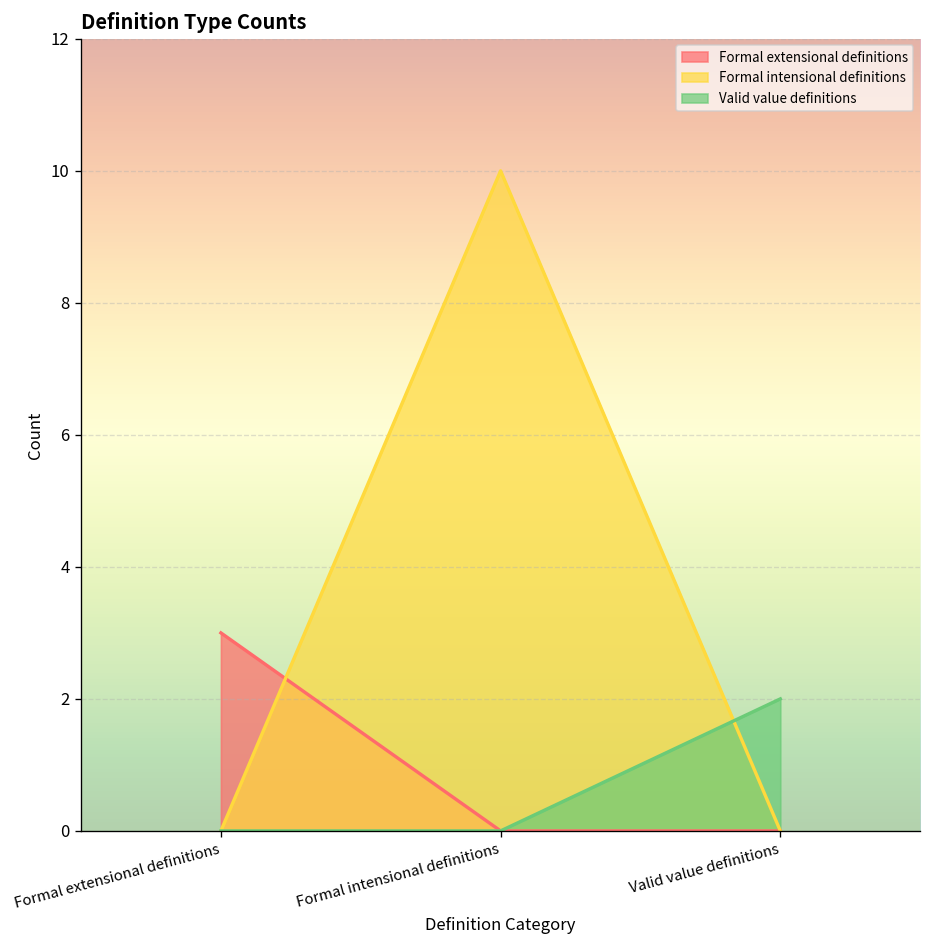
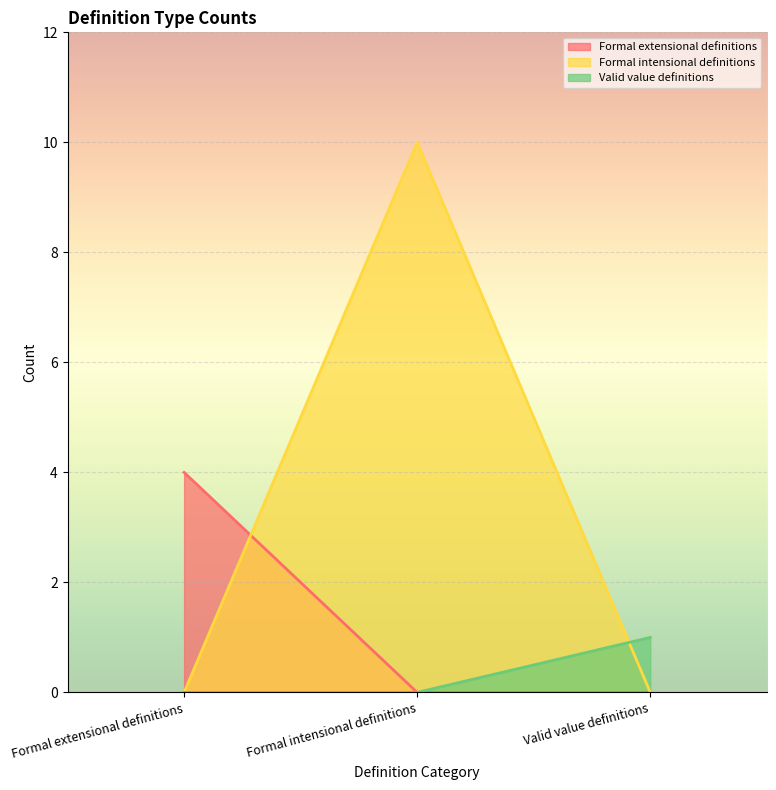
Formal extensional definitions, Formal extensional definitions: 3 -> 4
Valid value definitions, Valid value definitions: 2 -> 1
